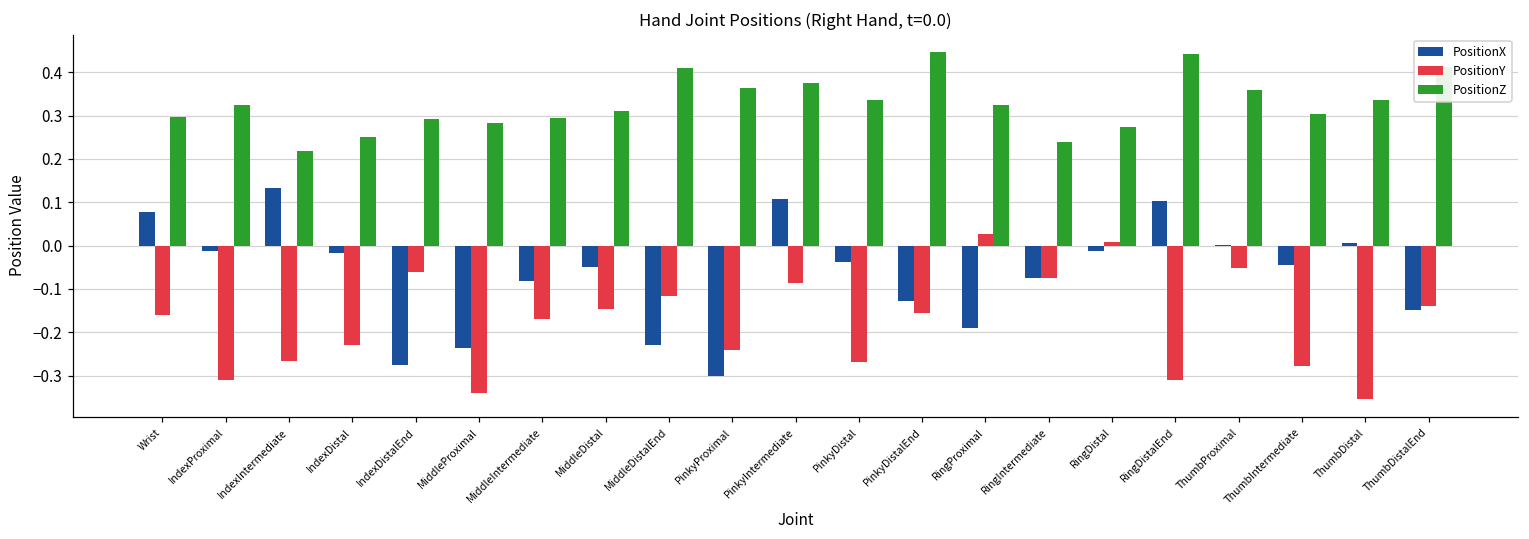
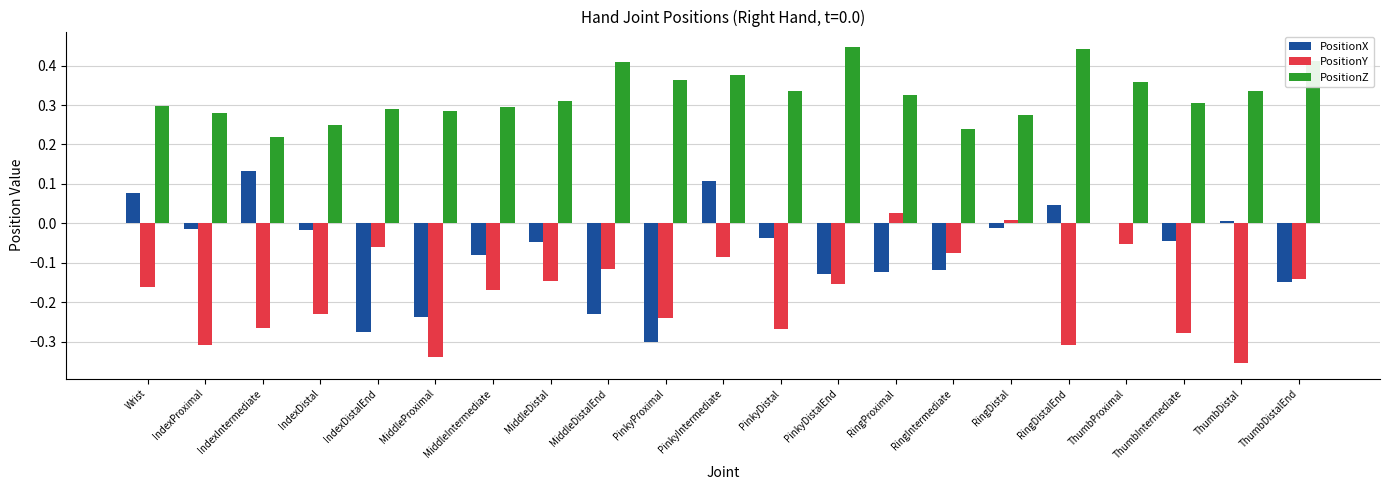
PositionZ, IndexProximal: 0.32 -> 0.28
PositionX, RingProximal: -0.19 -> -0.12
PositionX, RingIntermediate: -0.08 -> -0.12
PositionX, RingDistalEnd: 0.10 -> 0.05
